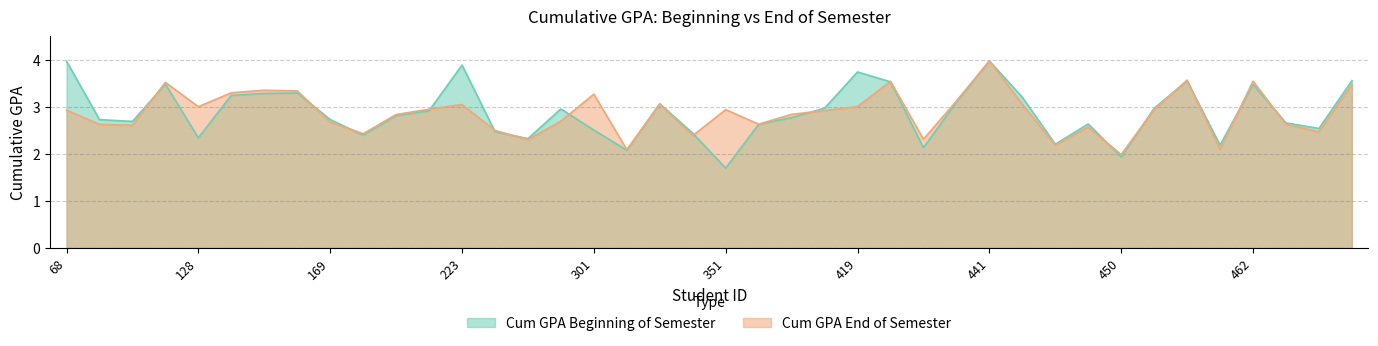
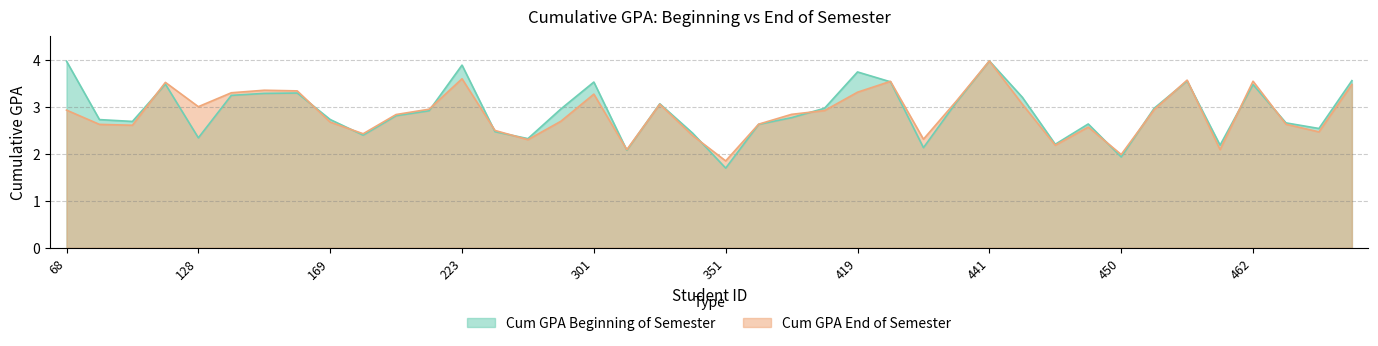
Cum GPA End of Semester, 223: 3.0 -> 3.6
Cum GPA Beginning of Semester, 301: 2.5 -> 3.5
Cum GPA End of Semester, 351: 2.9 -> 1.8
Cum GPA End of Semester, 419: 3.0 -> 3.3
